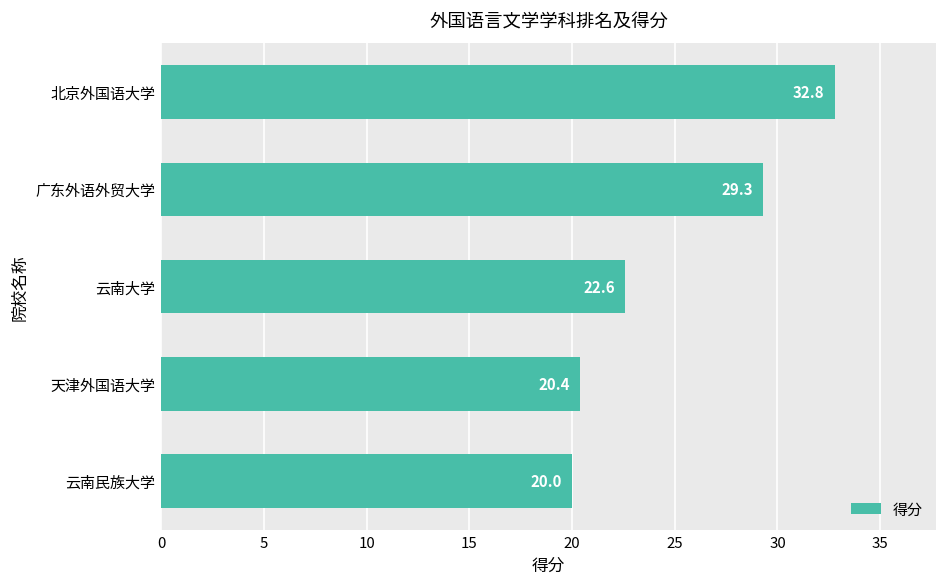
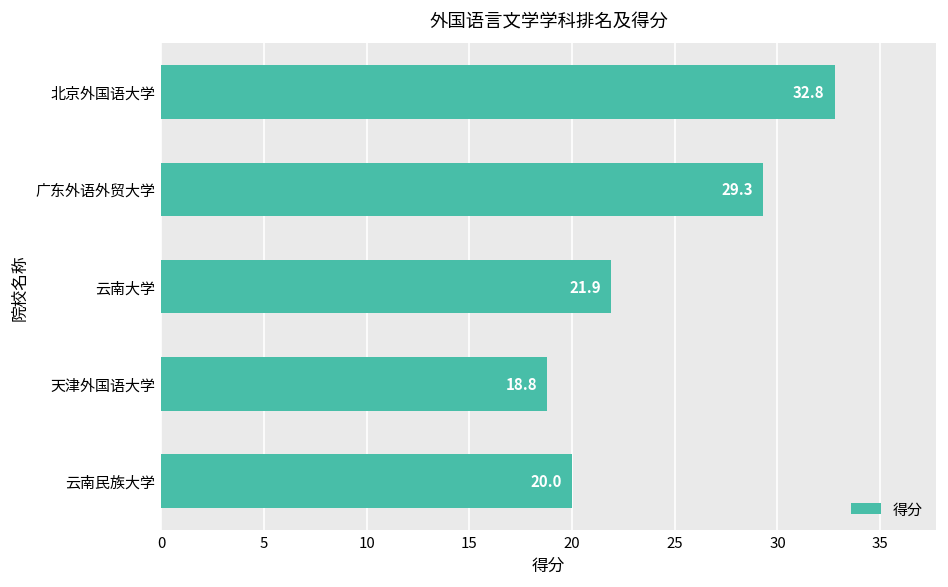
云南大学: 22.6 -> 21.9
天津外国语大学: 20.4 -> 18.8
